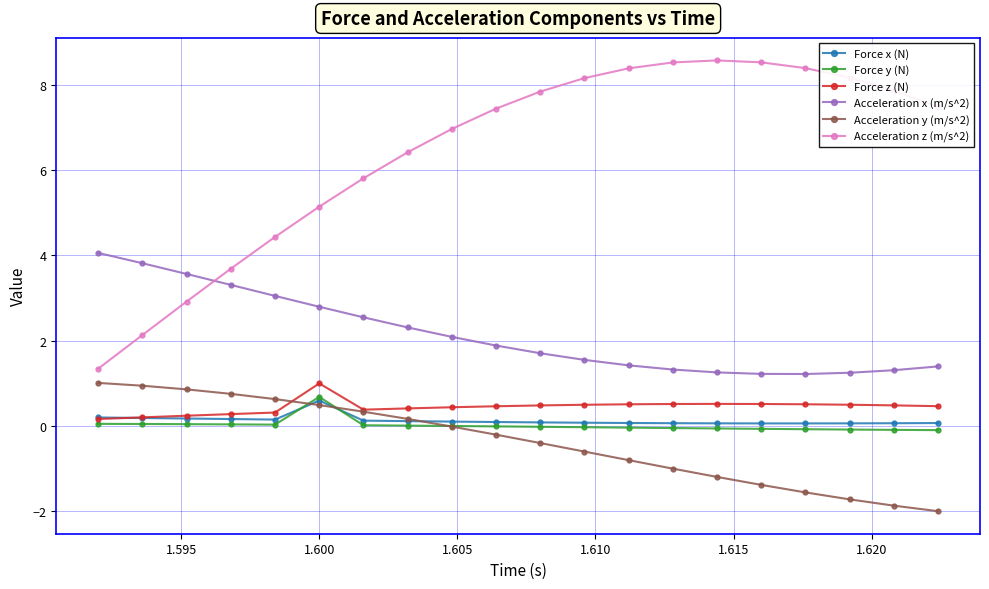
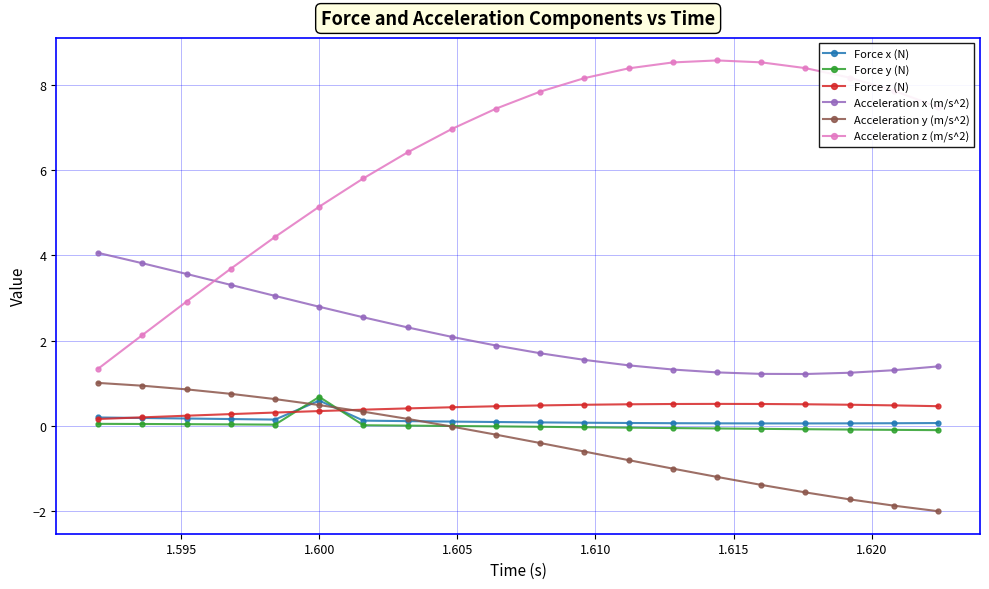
Force z (N), 1.600: 1.0 -> 0.3
